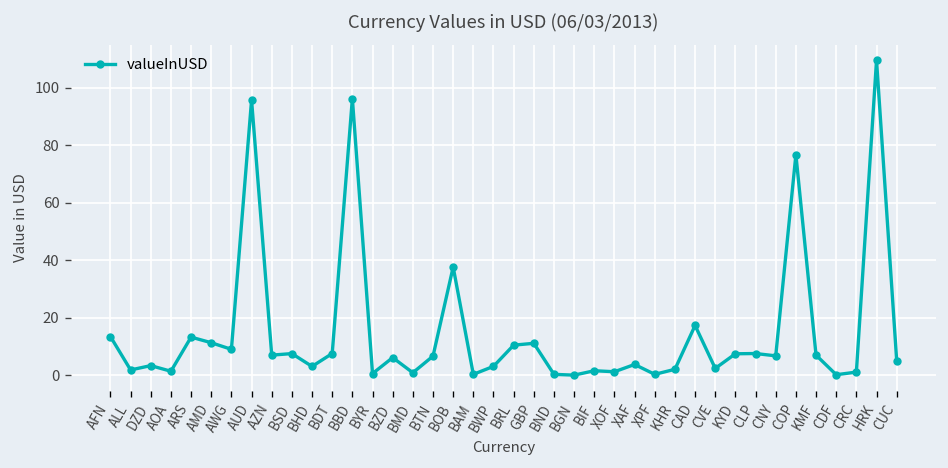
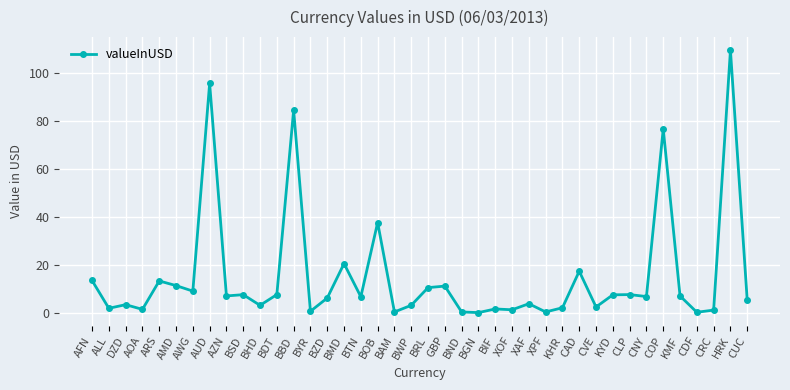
BBD: 96 -> 85
BMD: 1 -> 21
